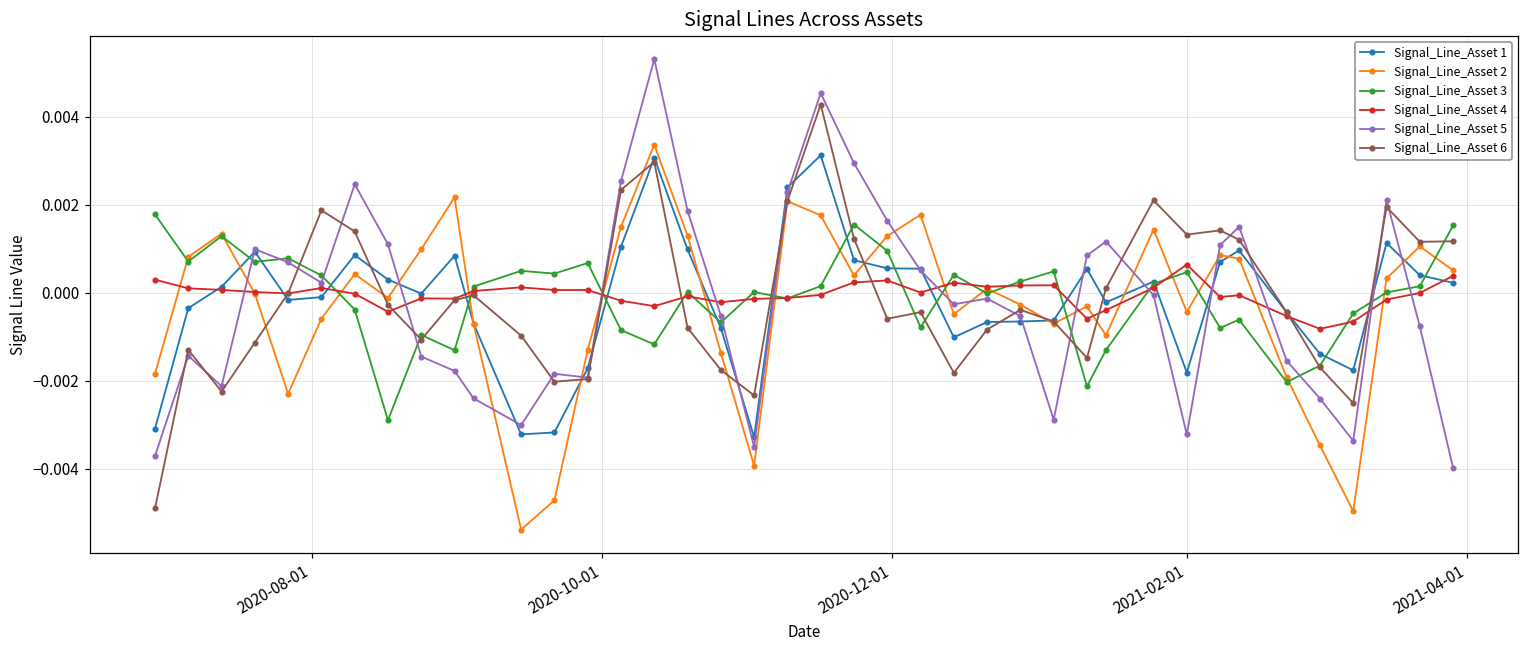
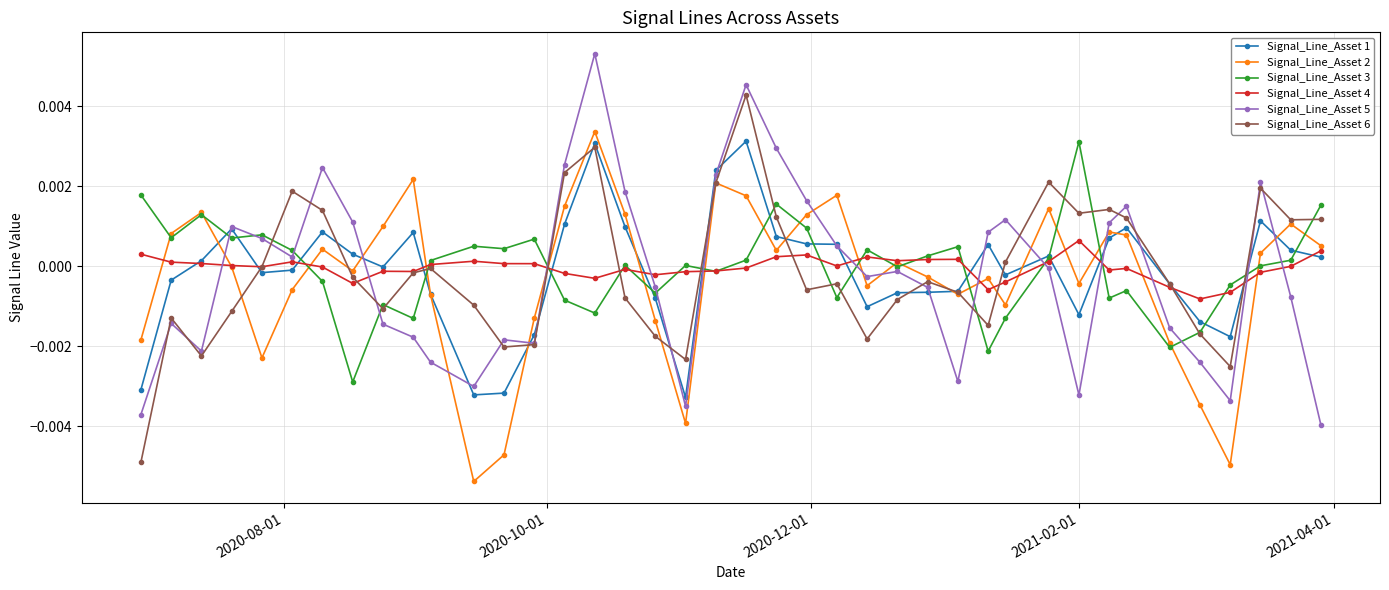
Signal_Line_Asset 1, 2021-02-01: -0.0018 -> -0.0012
Signal_Line_Asset 3, 2021-02-01: 0.0005 -> 0.0031
